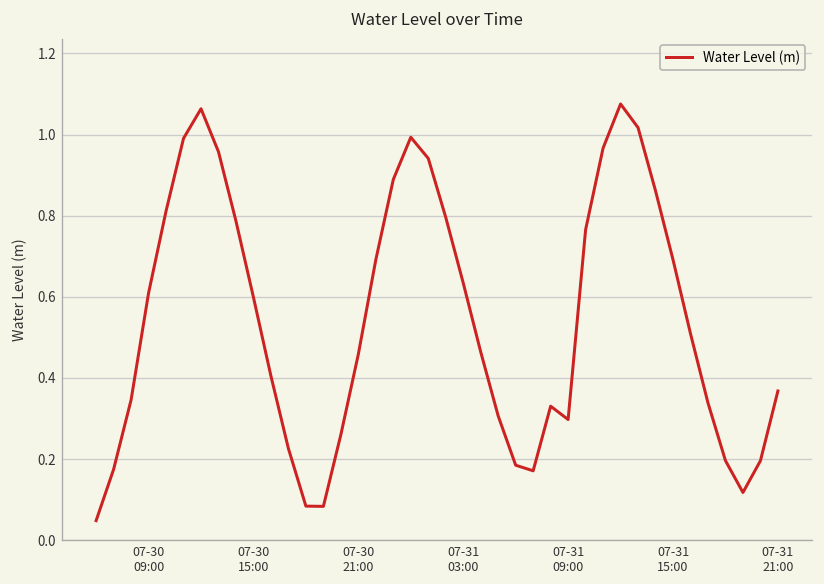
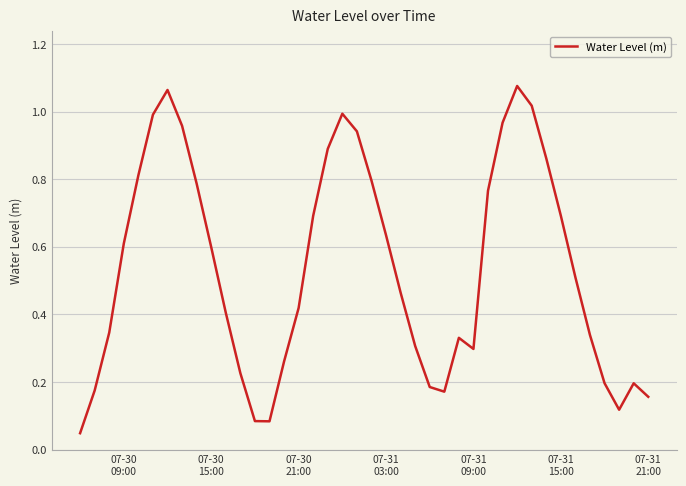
07-30 21:00: 0.46 -> 0.42
07-31 21:00: 0.37 -> 0.16
